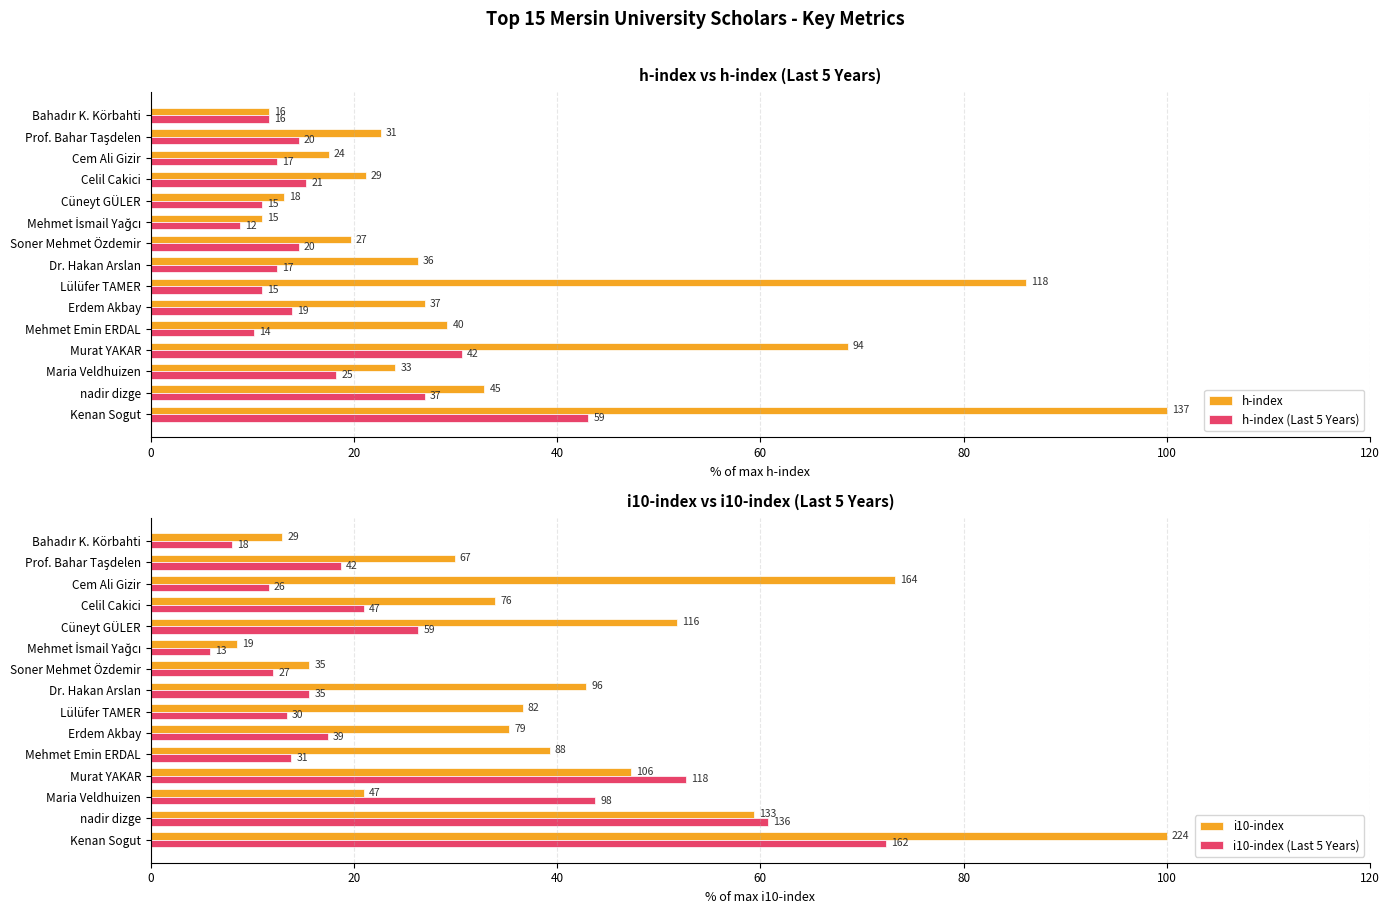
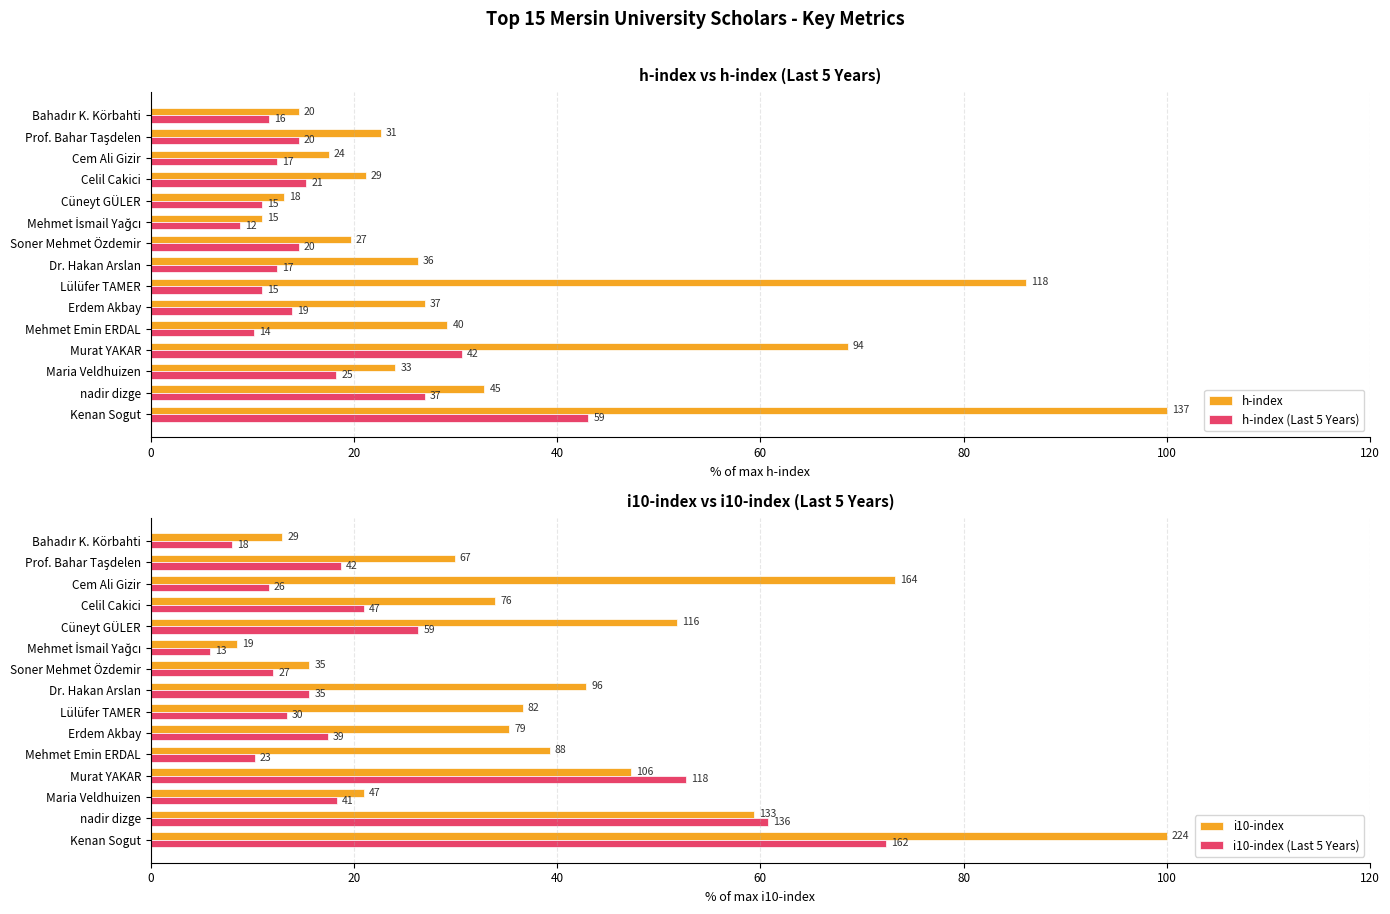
h-index vs h-index (Last 5 Years), h-index, Bahadır K. Körbahti: 16 -> 20
i10-index vs i10-index (Last 5 Years), i10-index (Last 5 Years), Mehmet Emin ERDAL: 31 -> 23
i10-index vs i10-index (Last 5 Years), i10-index (Last 5 Years), Maria Veldhuizen: 98 -> 41
